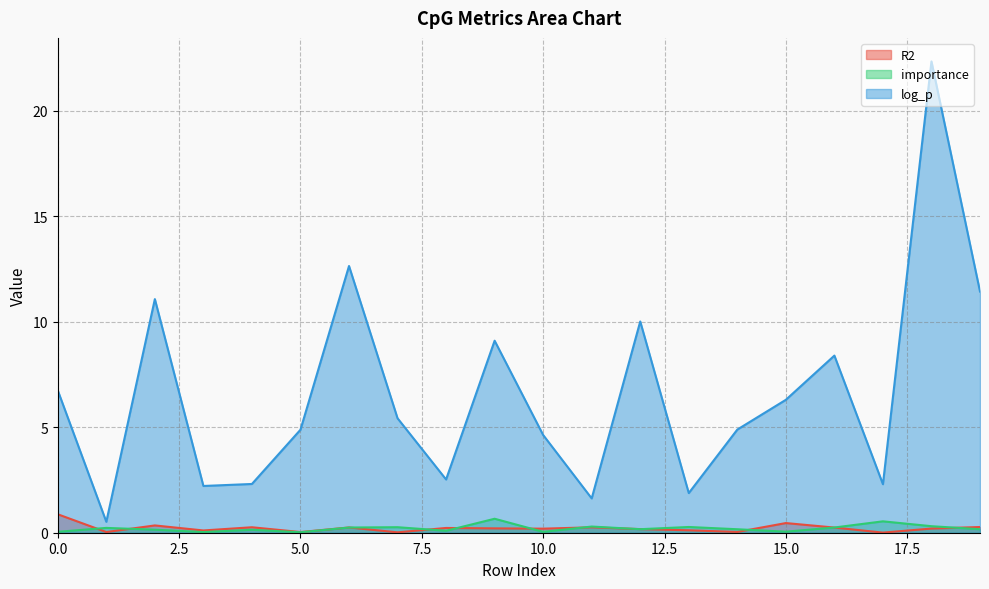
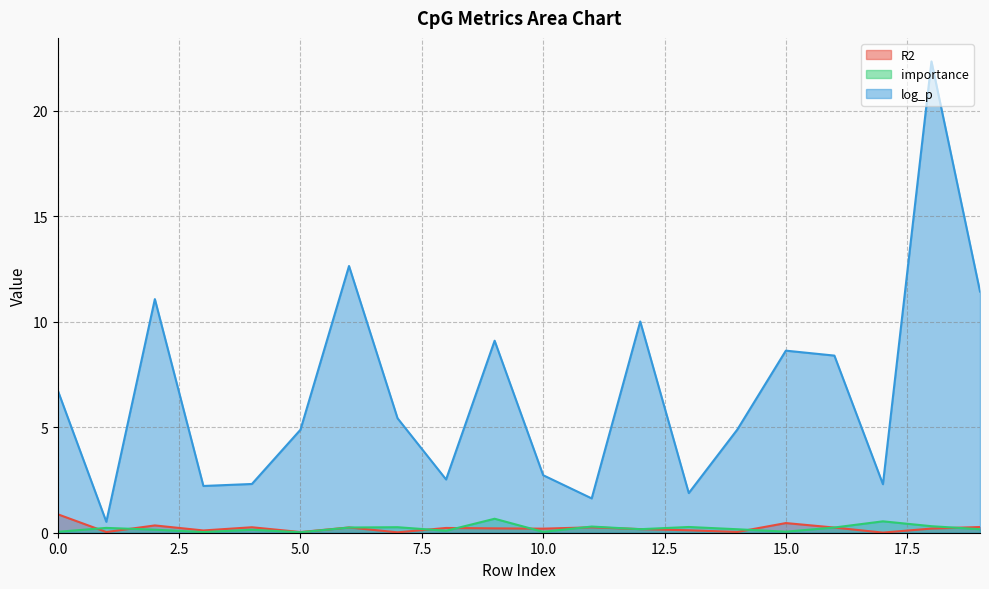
log_p, 10.0: 4.6 -> 2.7
log_p, 15.0: 6.3 -> 8.6
